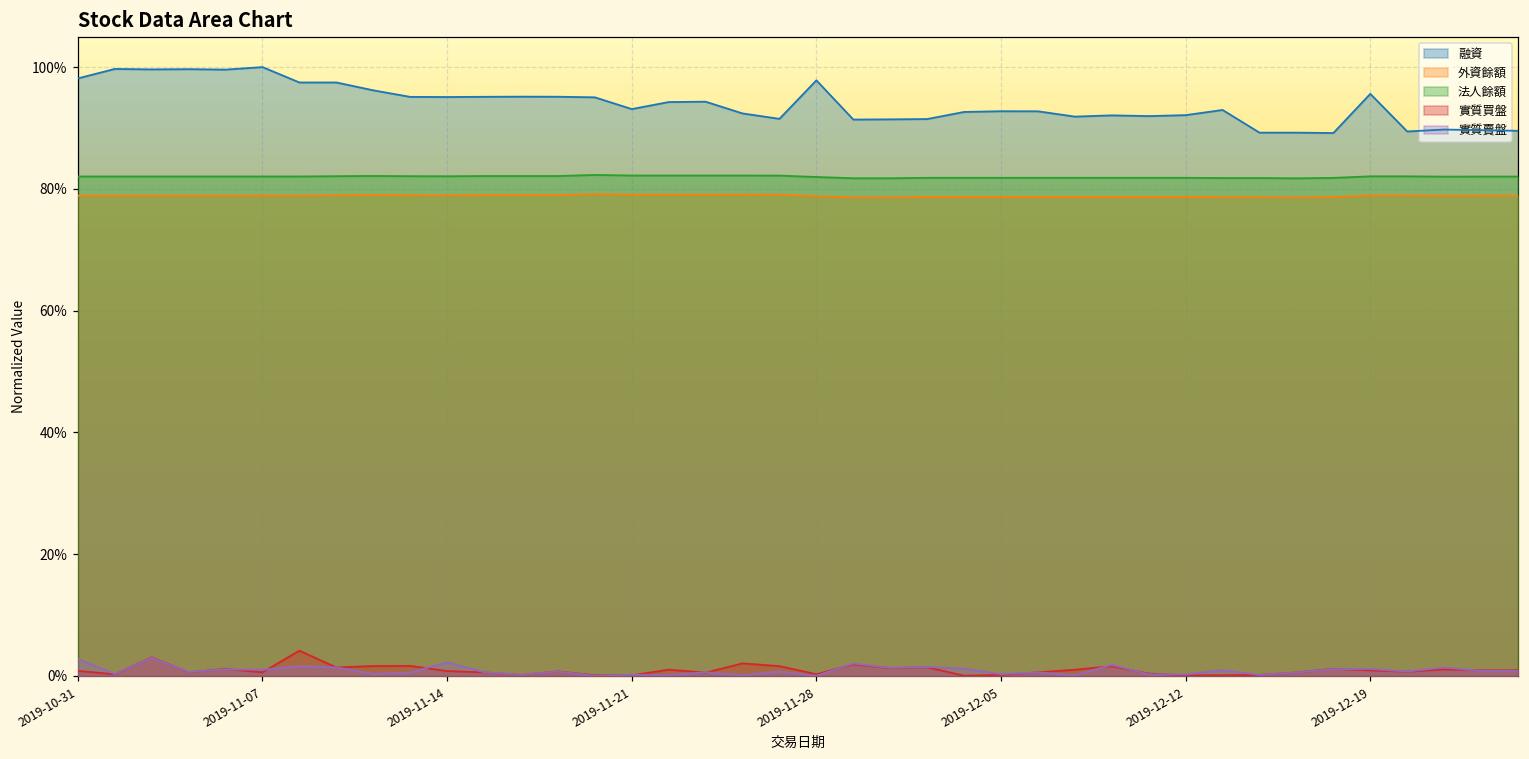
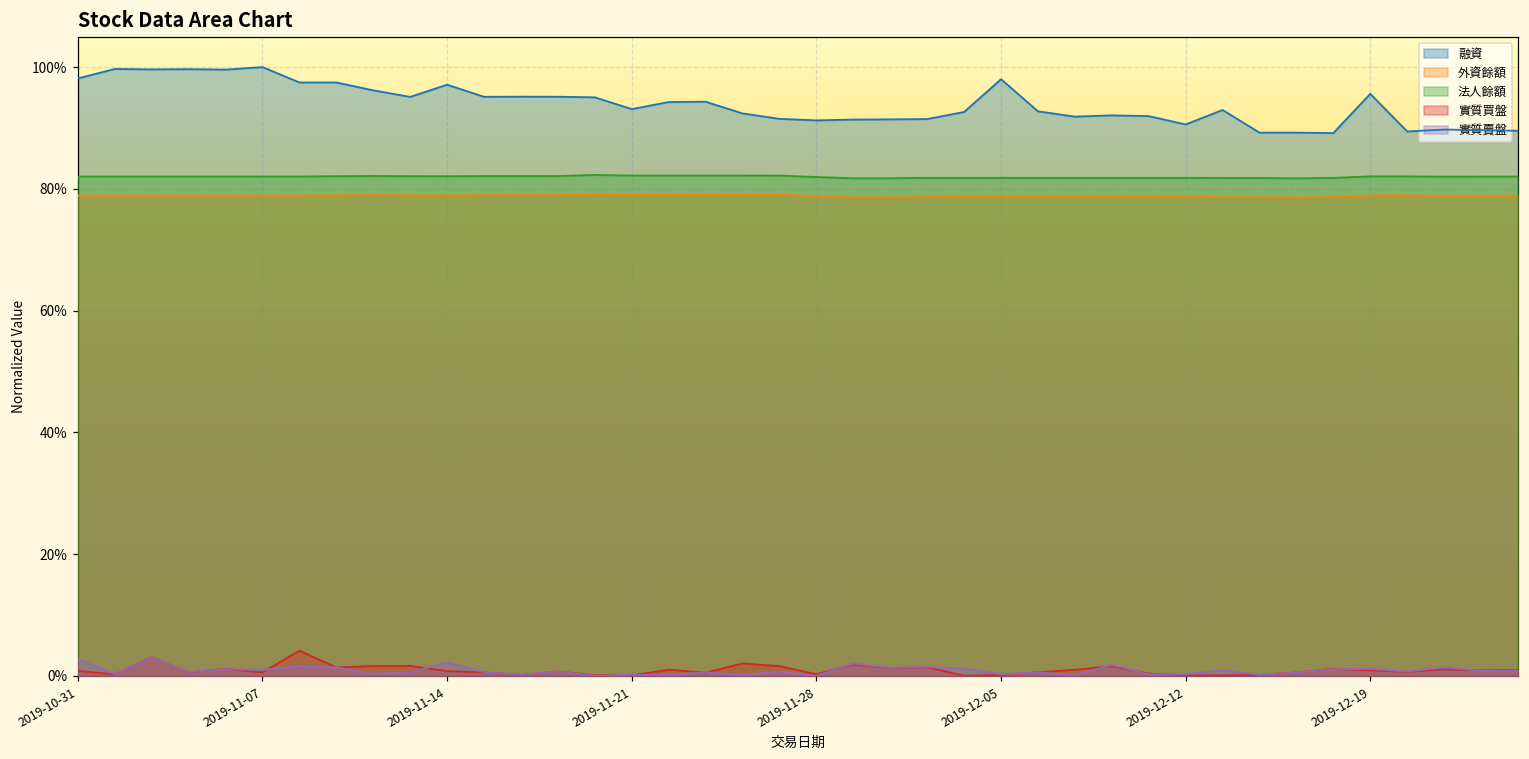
融資, 2019-11-14: 95% -> 97%
融資, 2019-11-28: 98% -> 91%
融資, 2019-12-05: 93% -> 98%
融資, 2019-12-12: 92% -> 91%
